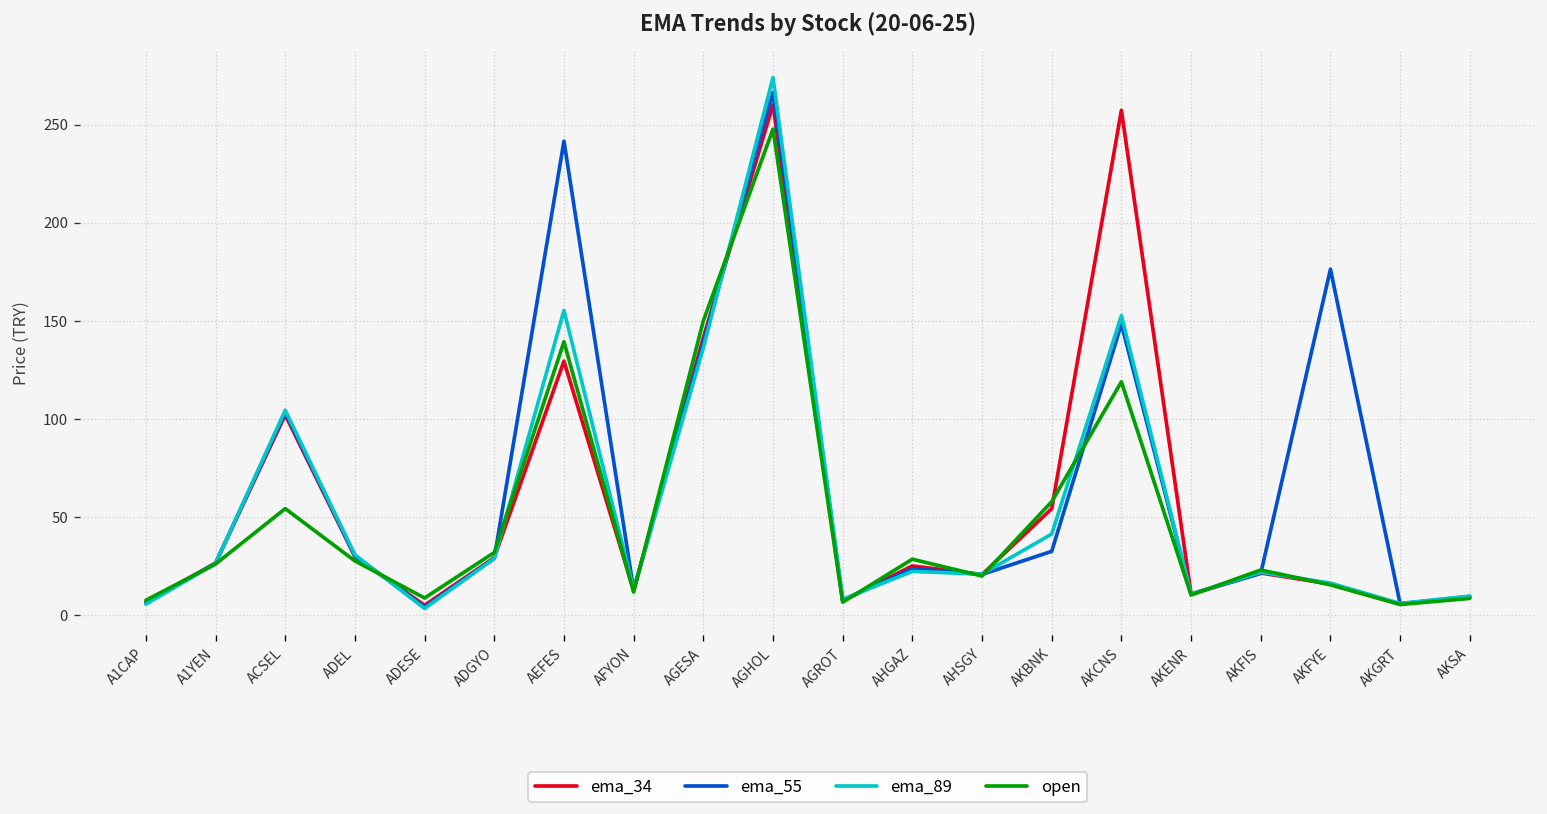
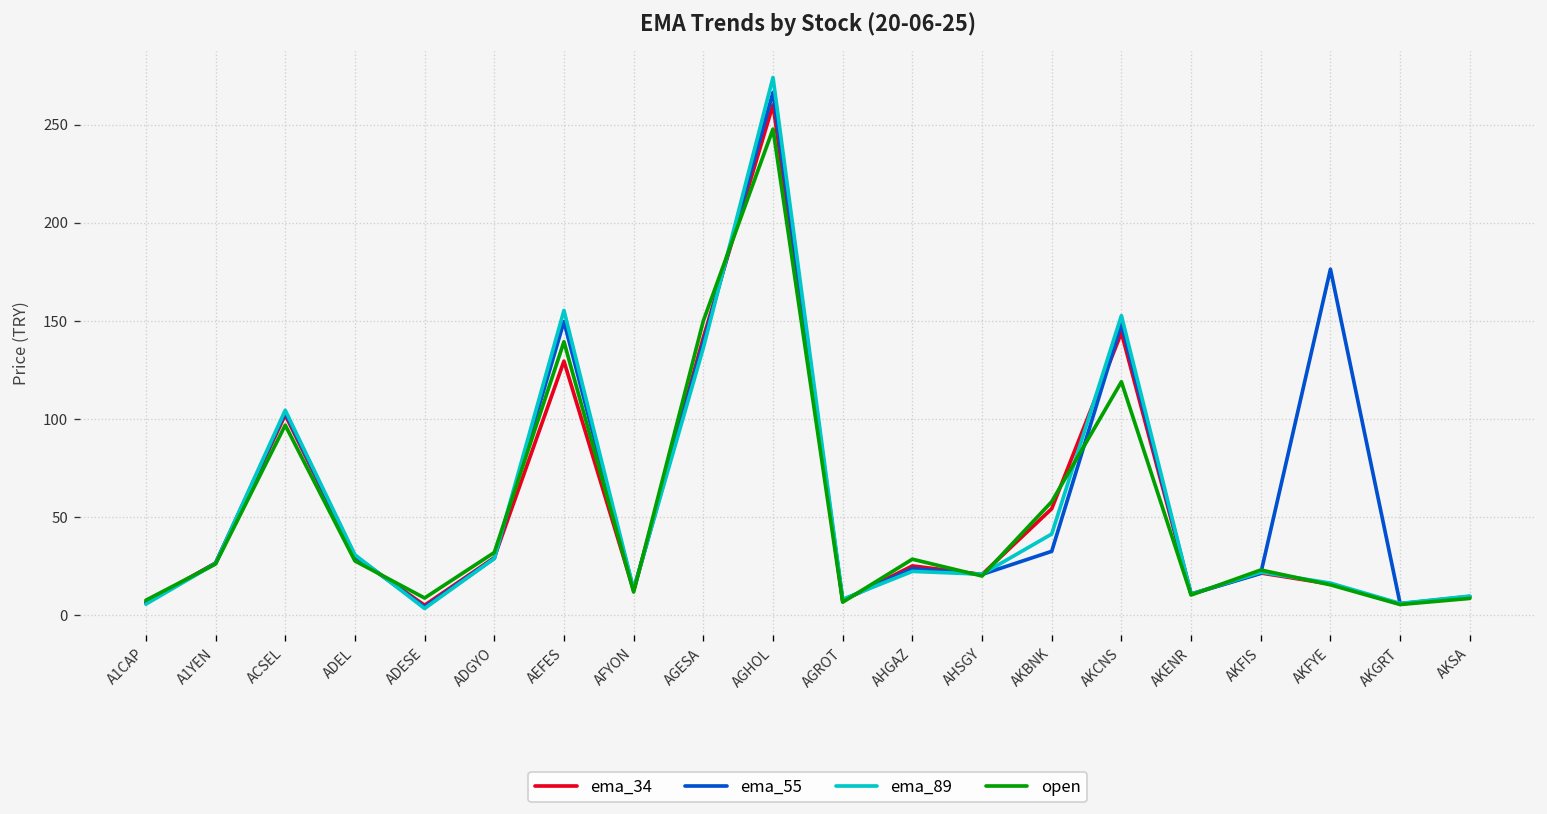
open, ACSEL: 54 -> 97
ema_55, AEFES: 242 -> 150
ema_34, AKCNS: 257 -> 144
